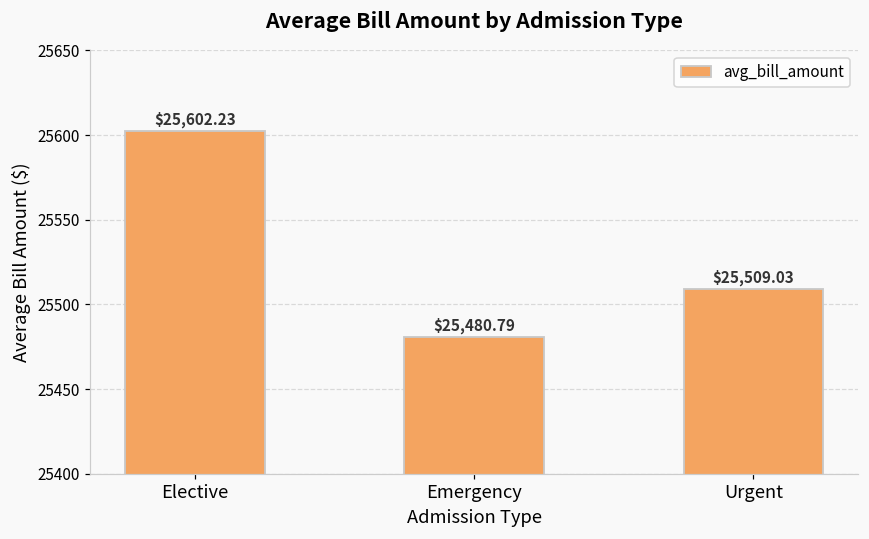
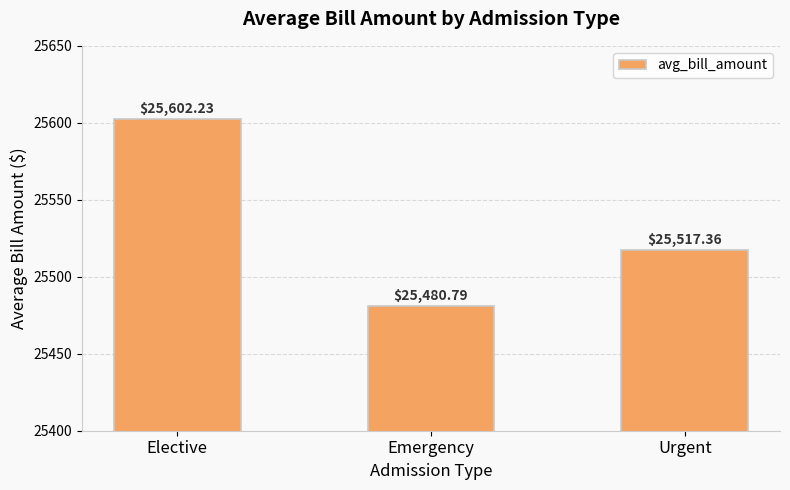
Urgent: $25,509.03 -> $25,517.36
